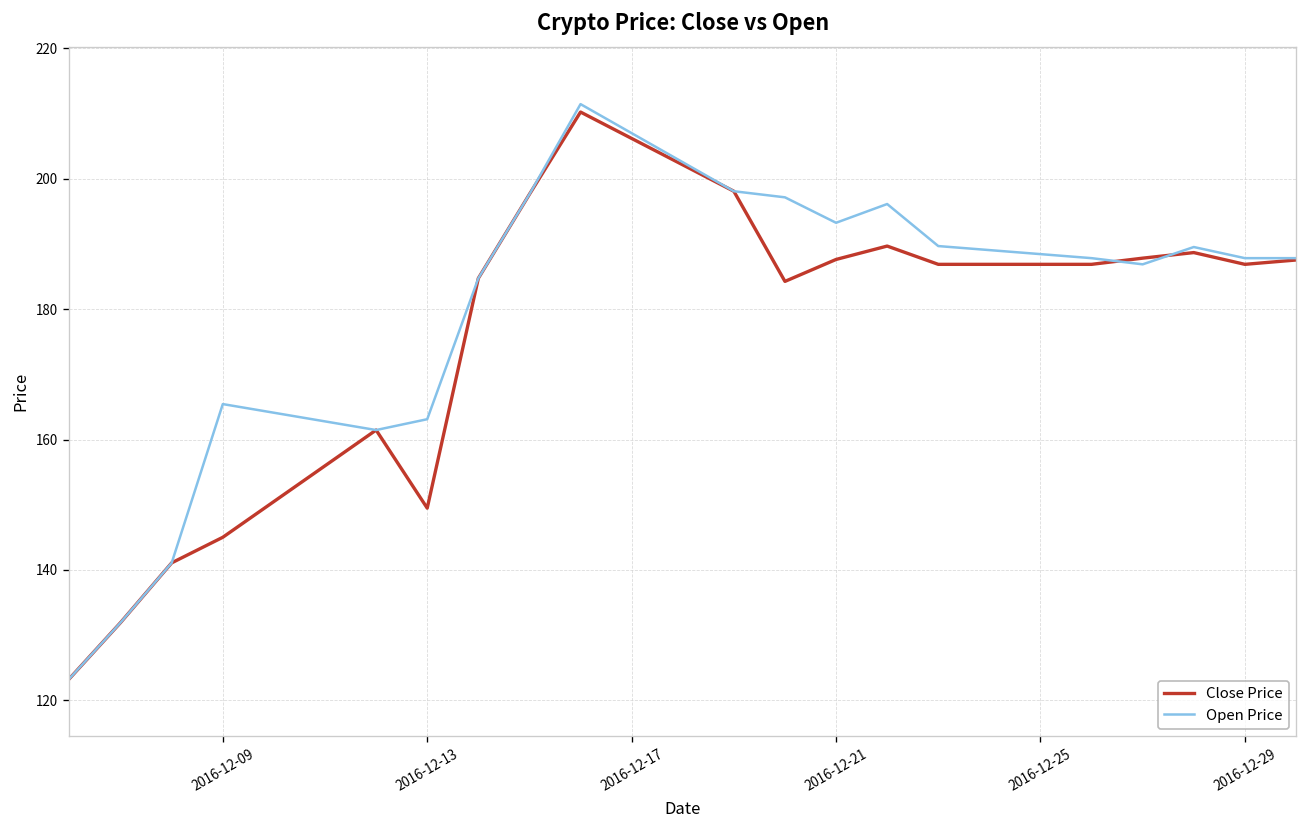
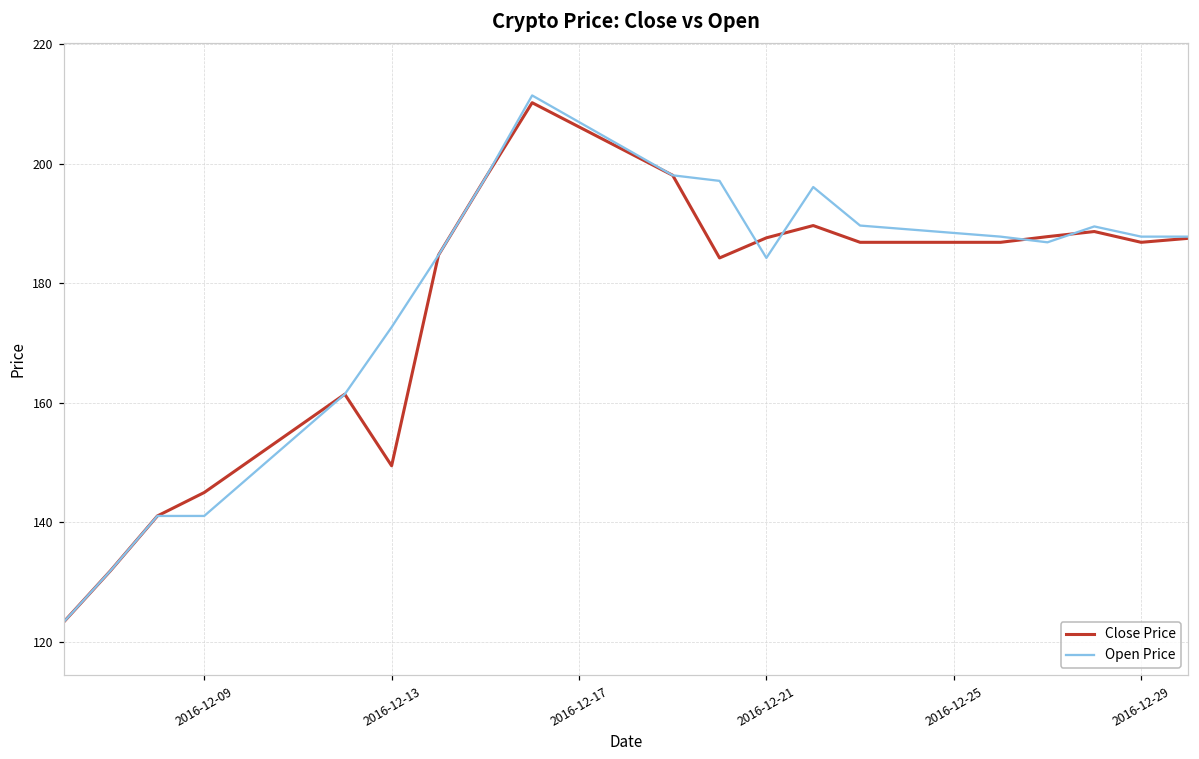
Open Price, 2016-12-09: 165 -> 141
Open Price, 2016-12-13: 163 -> 173
Open Price, 2016-12-21: 193 -> 184
